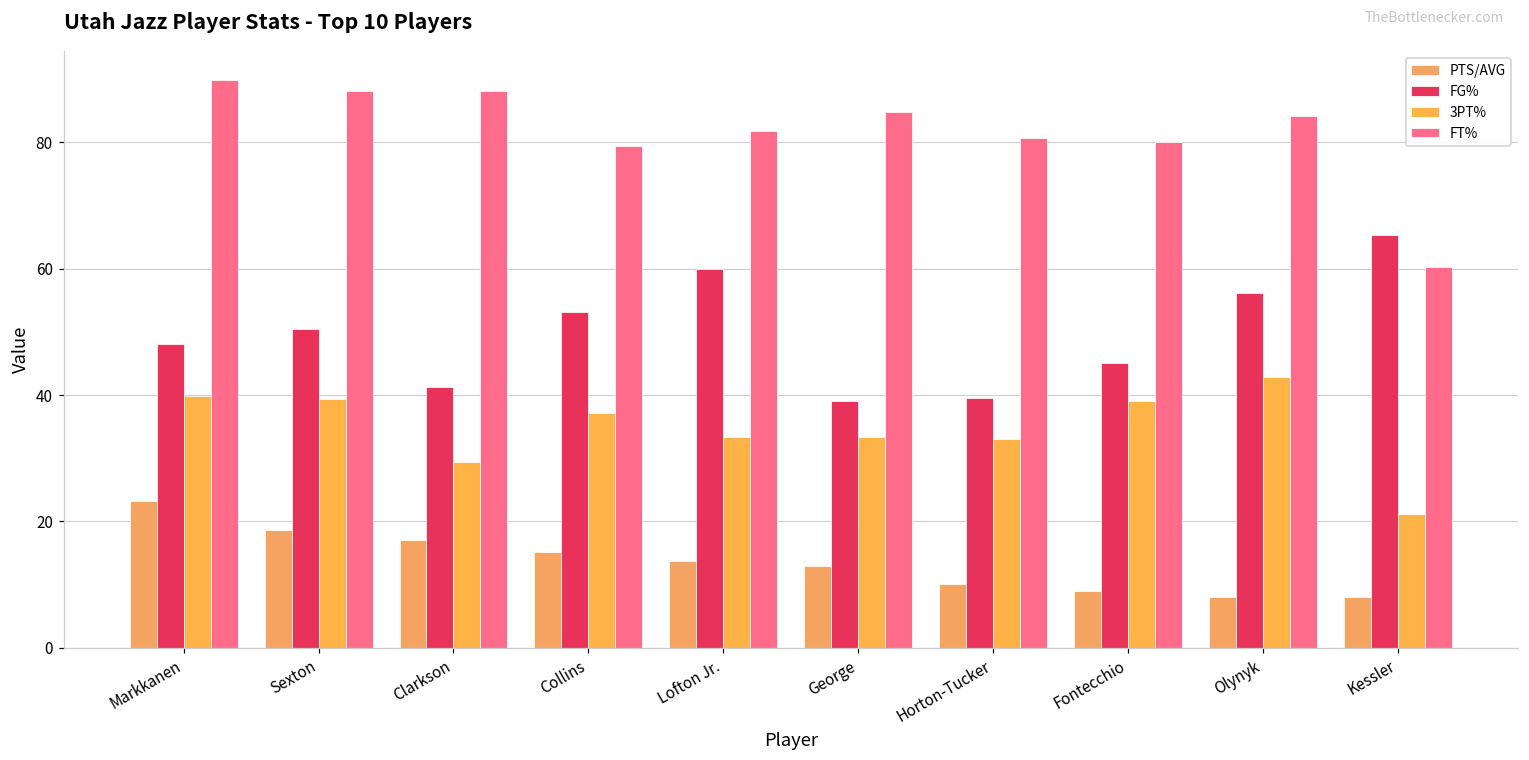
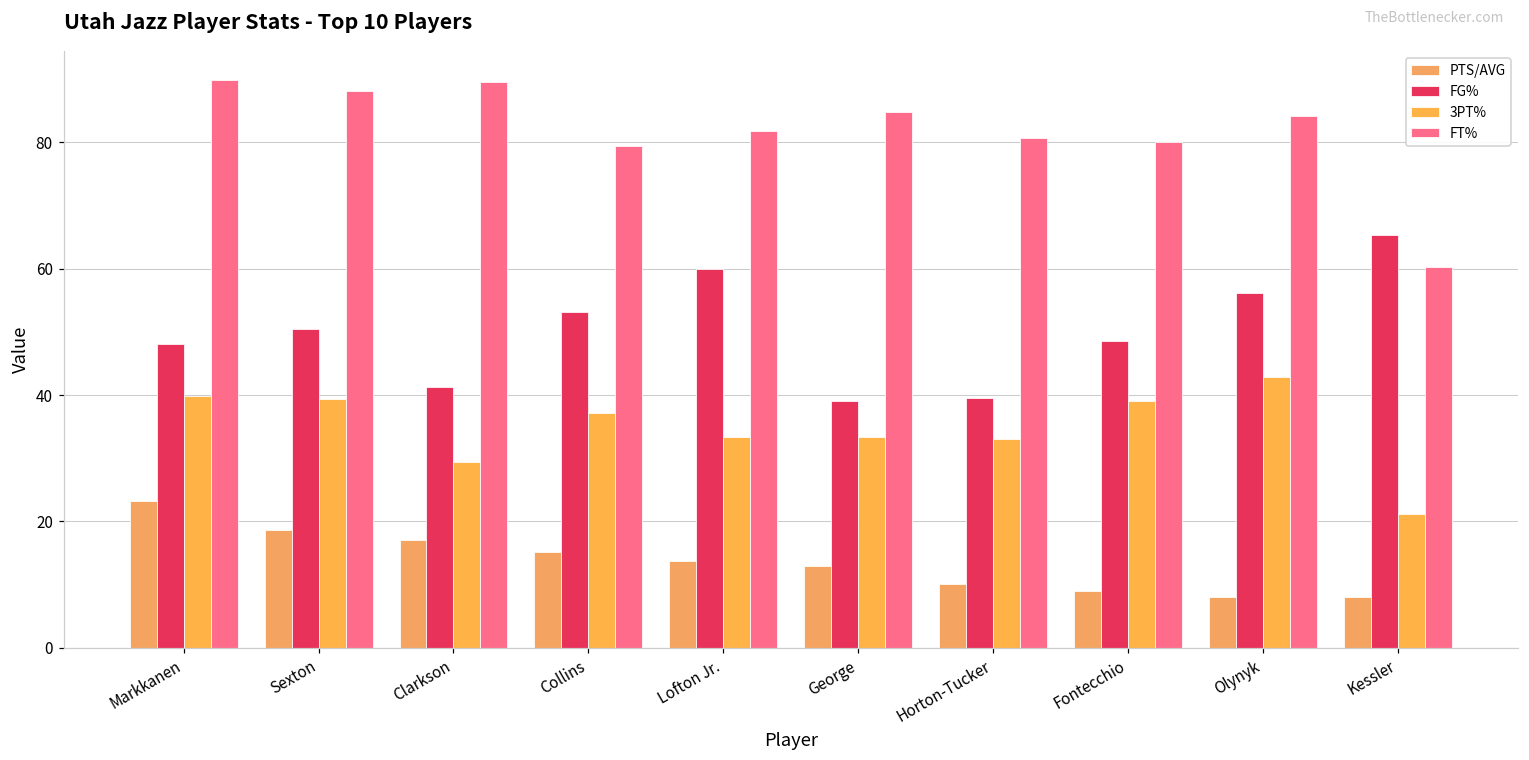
FT%, Clarkson: 88 -> 90
FG%, Fontecchio: 45 -> 49
